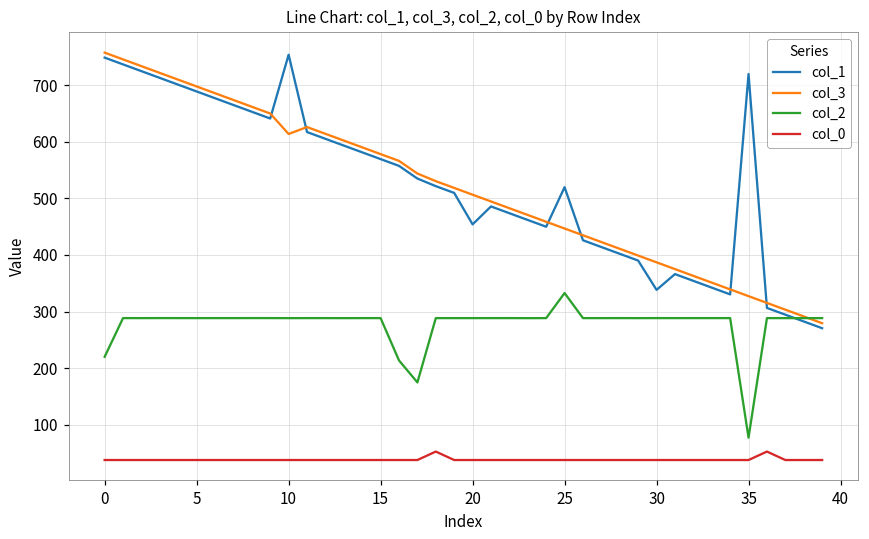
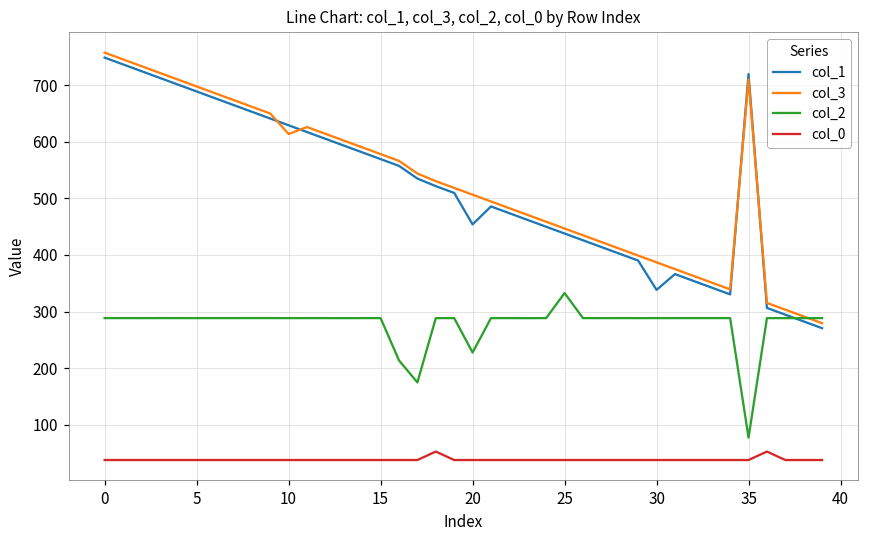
col_2, 0: 220 -> 290
col_1, 10: 750 -> 630
col_2, 20: 290 -> 230
col_1, 25: 520 -> 440
col_3, 35: 330 -> 710
